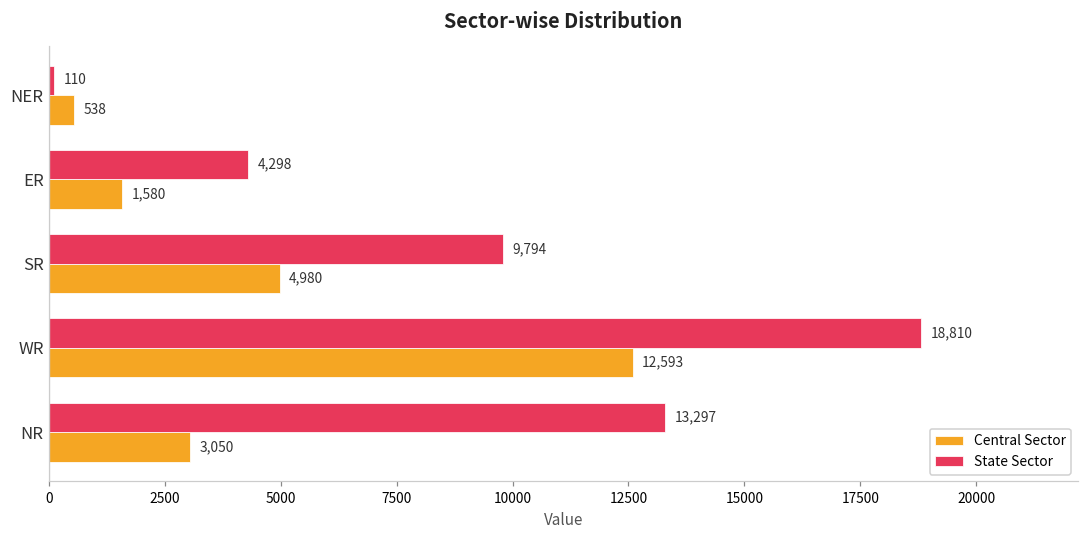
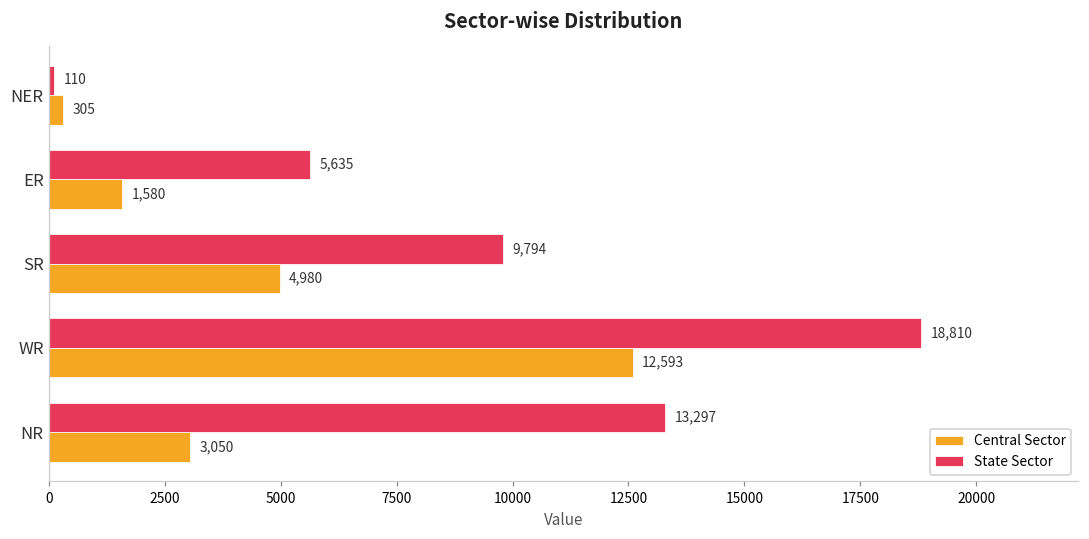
Central Sector, NER: 538 -> 305
State Sector, ER: 4,298 -> 5,635
